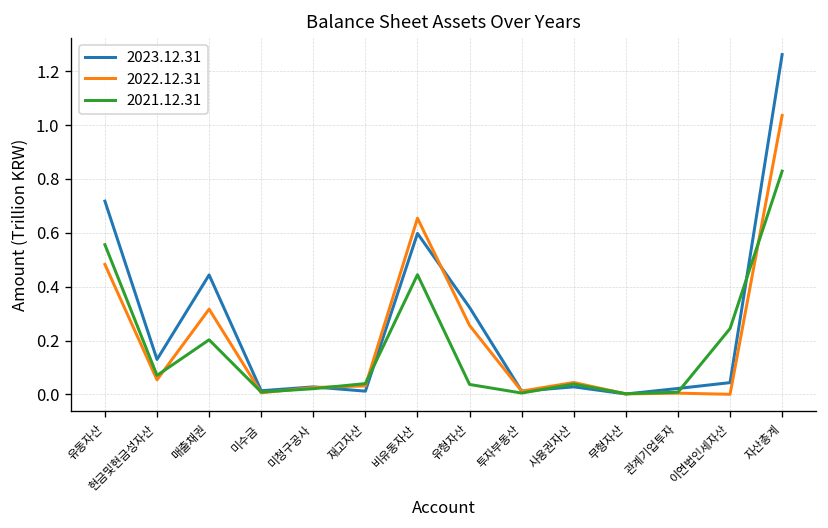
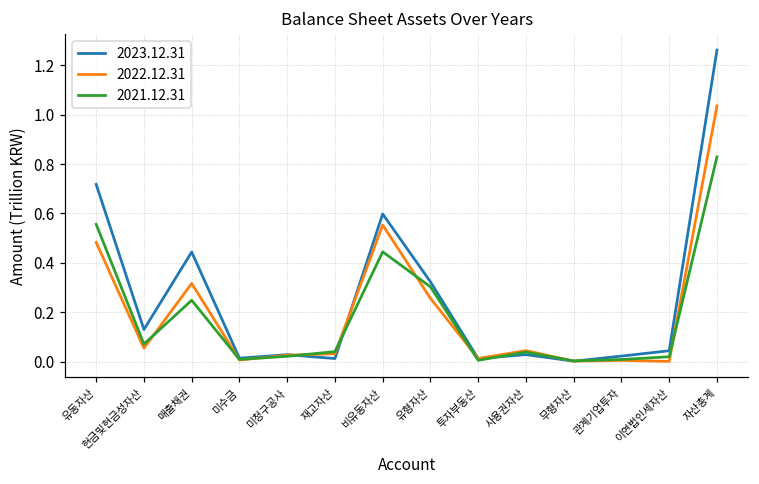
2021.12.31, 매출채권: 0.20 -> 0.25
2022.12.31, 비유동자산: 0.65 -> 0.55
2021.12.31, 유형자산: 0.04 -> 0.30
2021.12.31, 이연법인세자산: 0.24 -> 0.02
